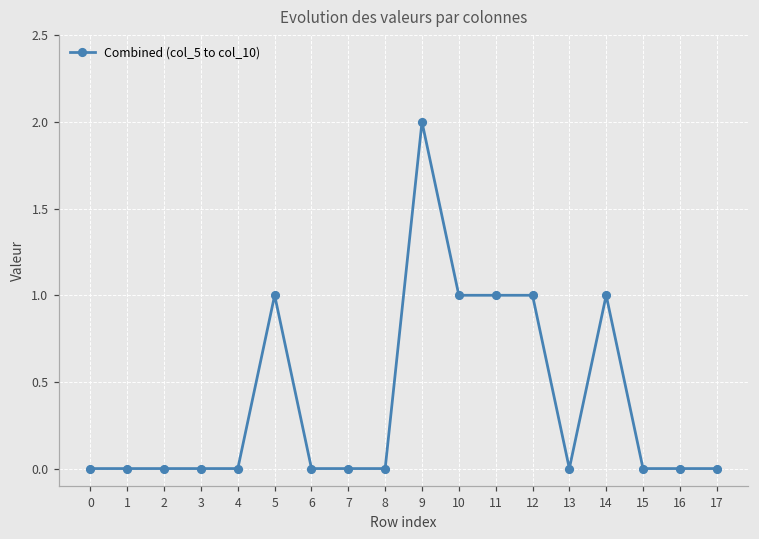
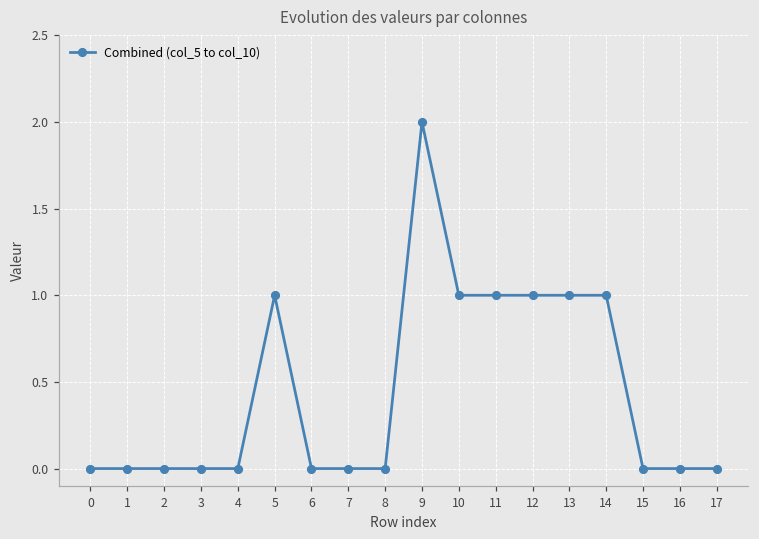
13: 0 -> 1
